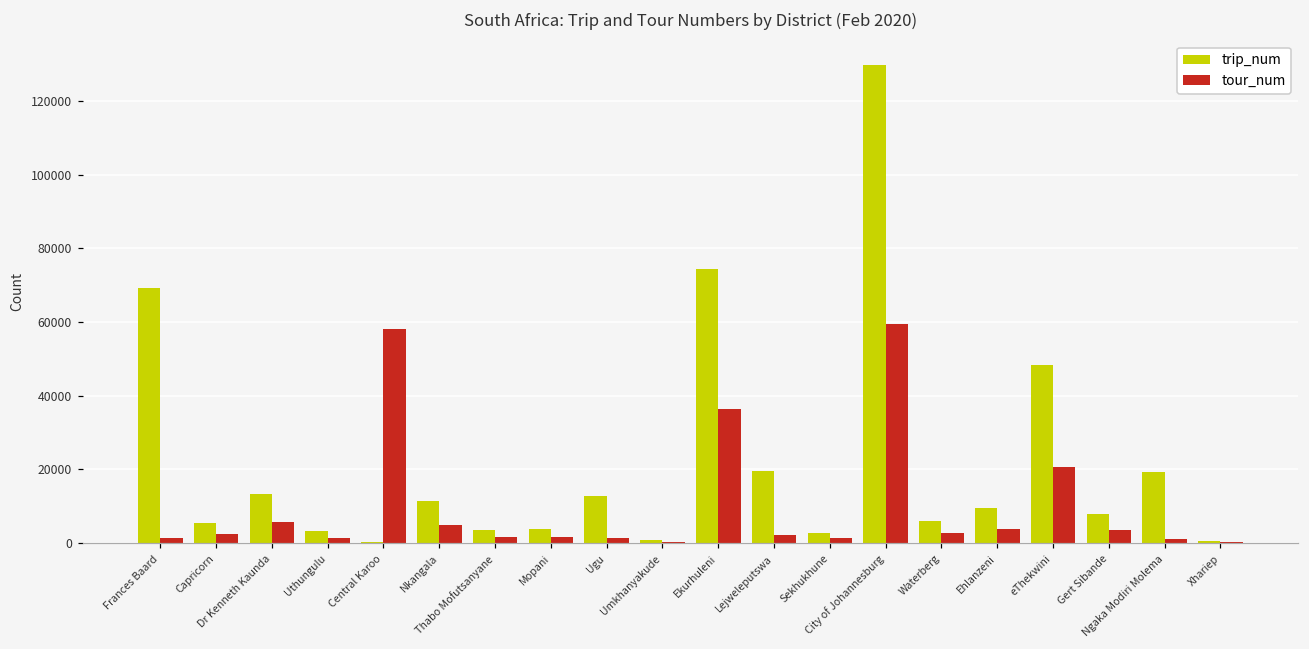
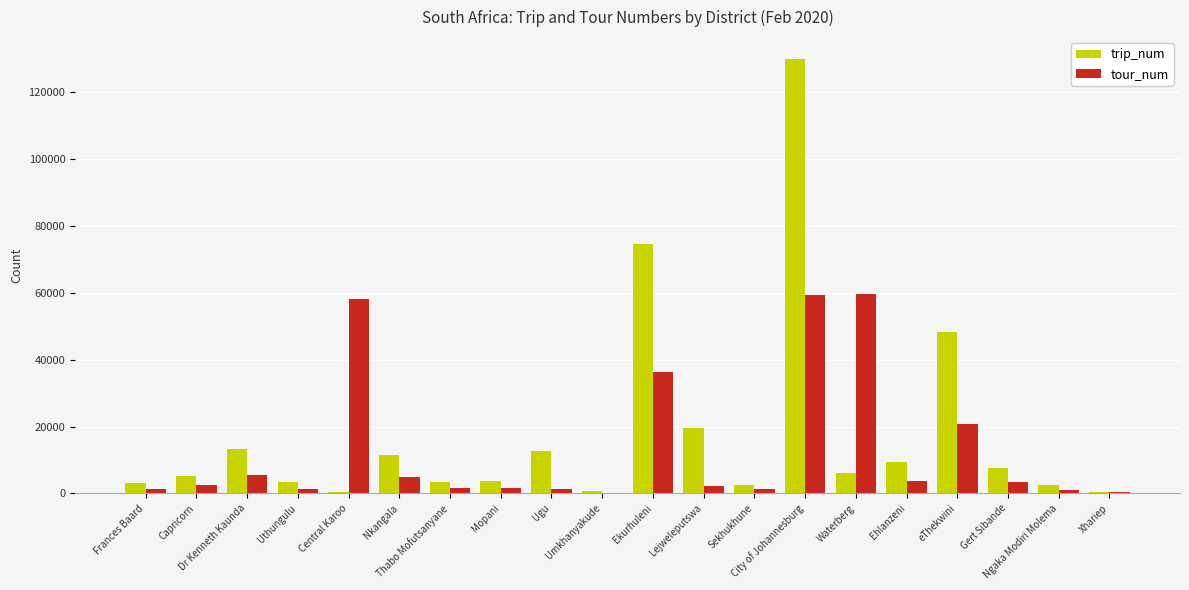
trip_num, Frances Baard: 69000 -> 3000
tour_num, Waterberg: 3000 -> 60000
trip_num, Ngaka Modiri Molema: 19000 -> 3000
